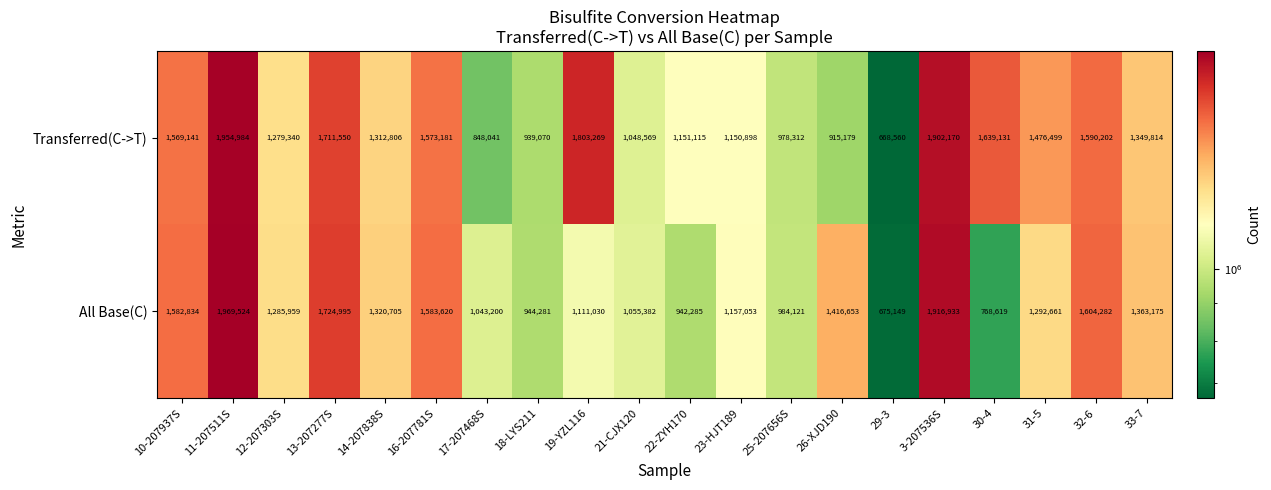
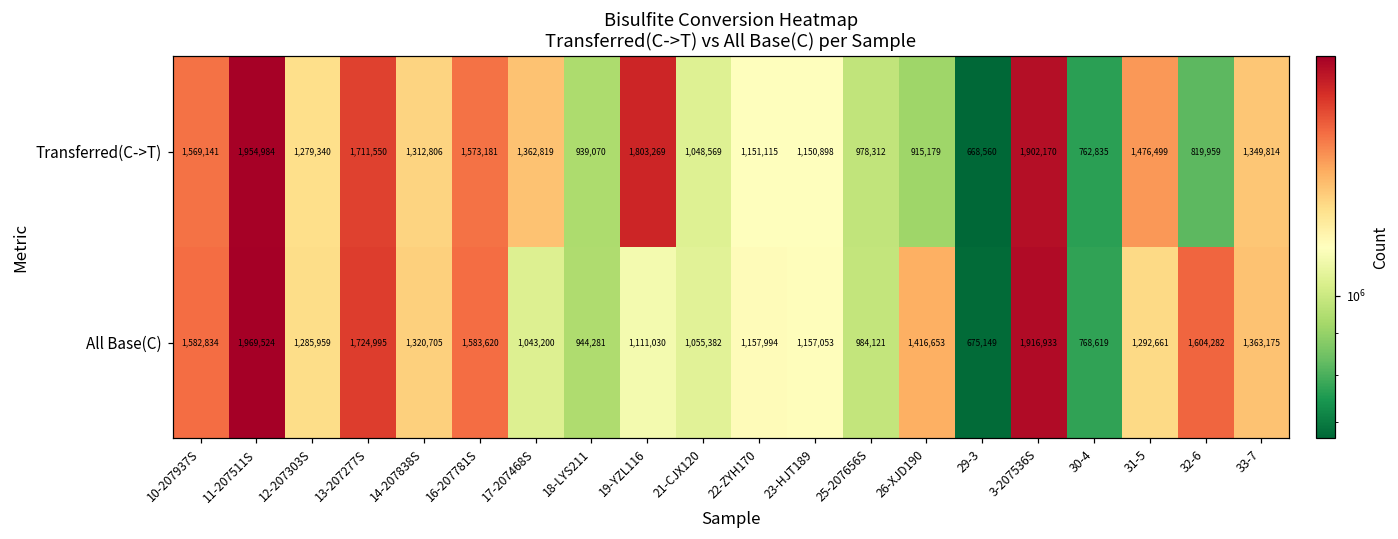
Transferred(C->T), 17-207468S: 848,041 -> 1,362,819
Transferred(C->T), 30-4: 1,639,131 -> 762,835
Transferred(C->T), 32-6: 1,590,202 -> 819,959
All Base(C), 22-ZYH170: 942,285 -> 1,157,994
